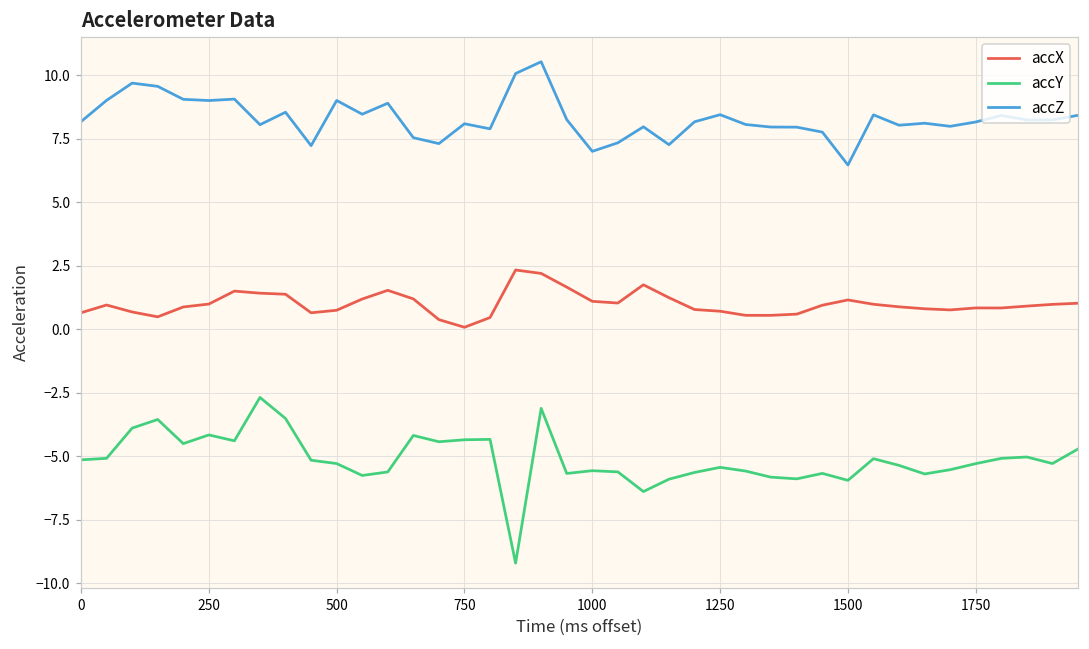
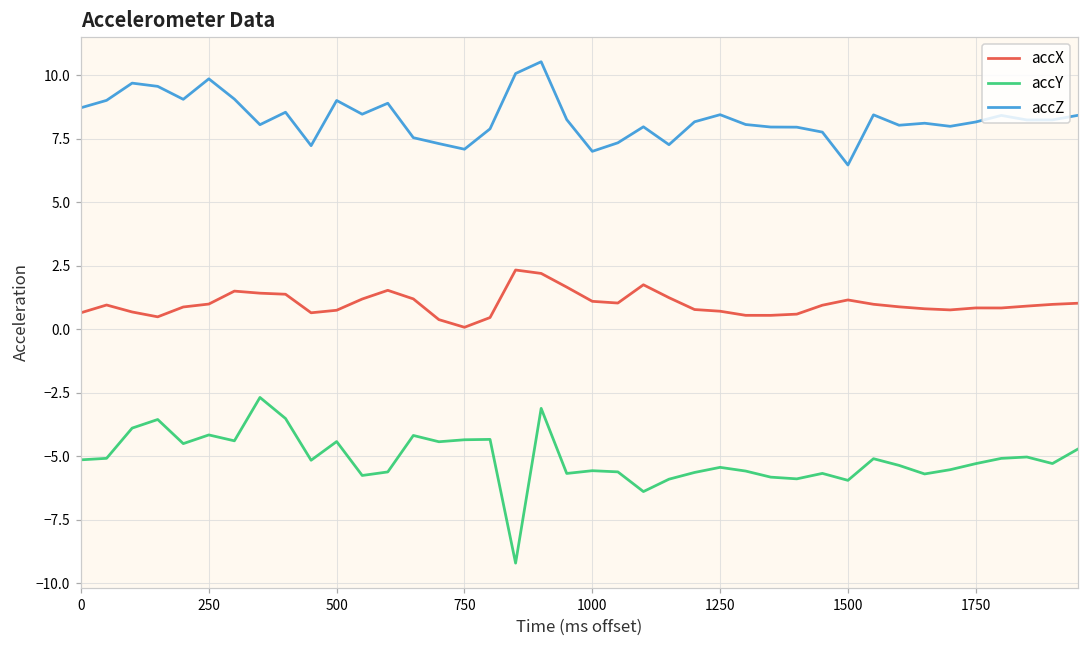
accZ, 0: 8.2 -> 8.7
accZ, 250: 9.0 -> 9.9
accY, 500: -5.3 -> -4.4
accZ, 750: 8.1 -> 7.1
